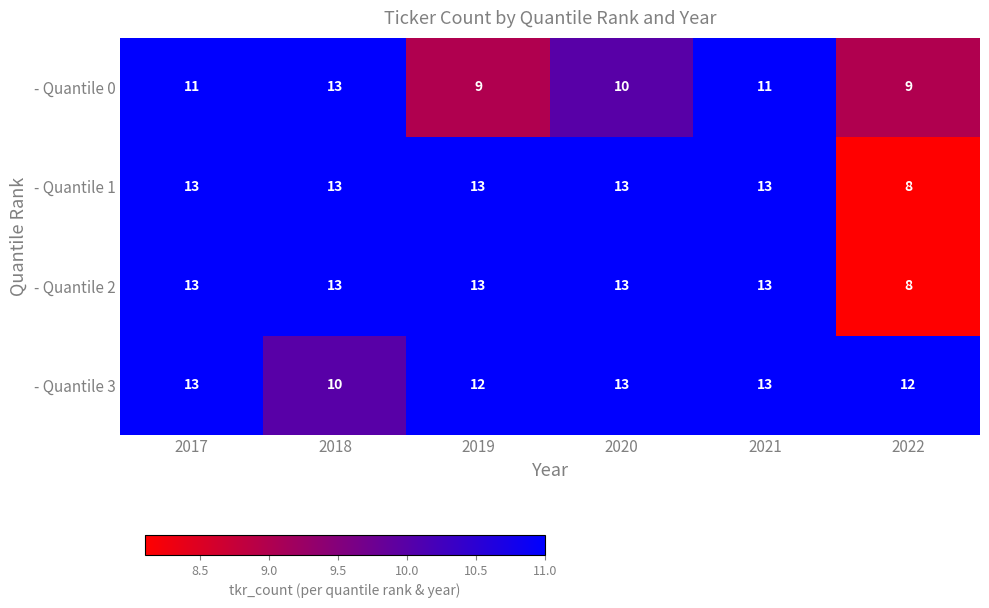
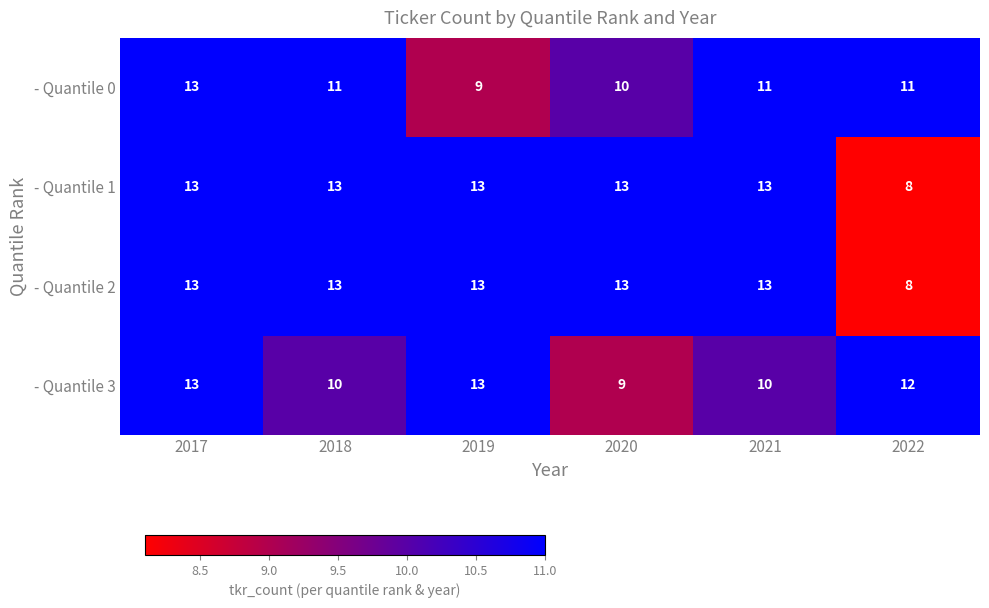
- Quantile 0, 2017: 11 -> 13
- Quantile 0, 2018: 13 -> 11
- Quantile 0, 2022: 9 -> 11
- Quantile 3, 2019: 12 -> 13
- Quantile 3, 2020: 13 -> 9
- Quantile 3, 2021: 13 -> 10
